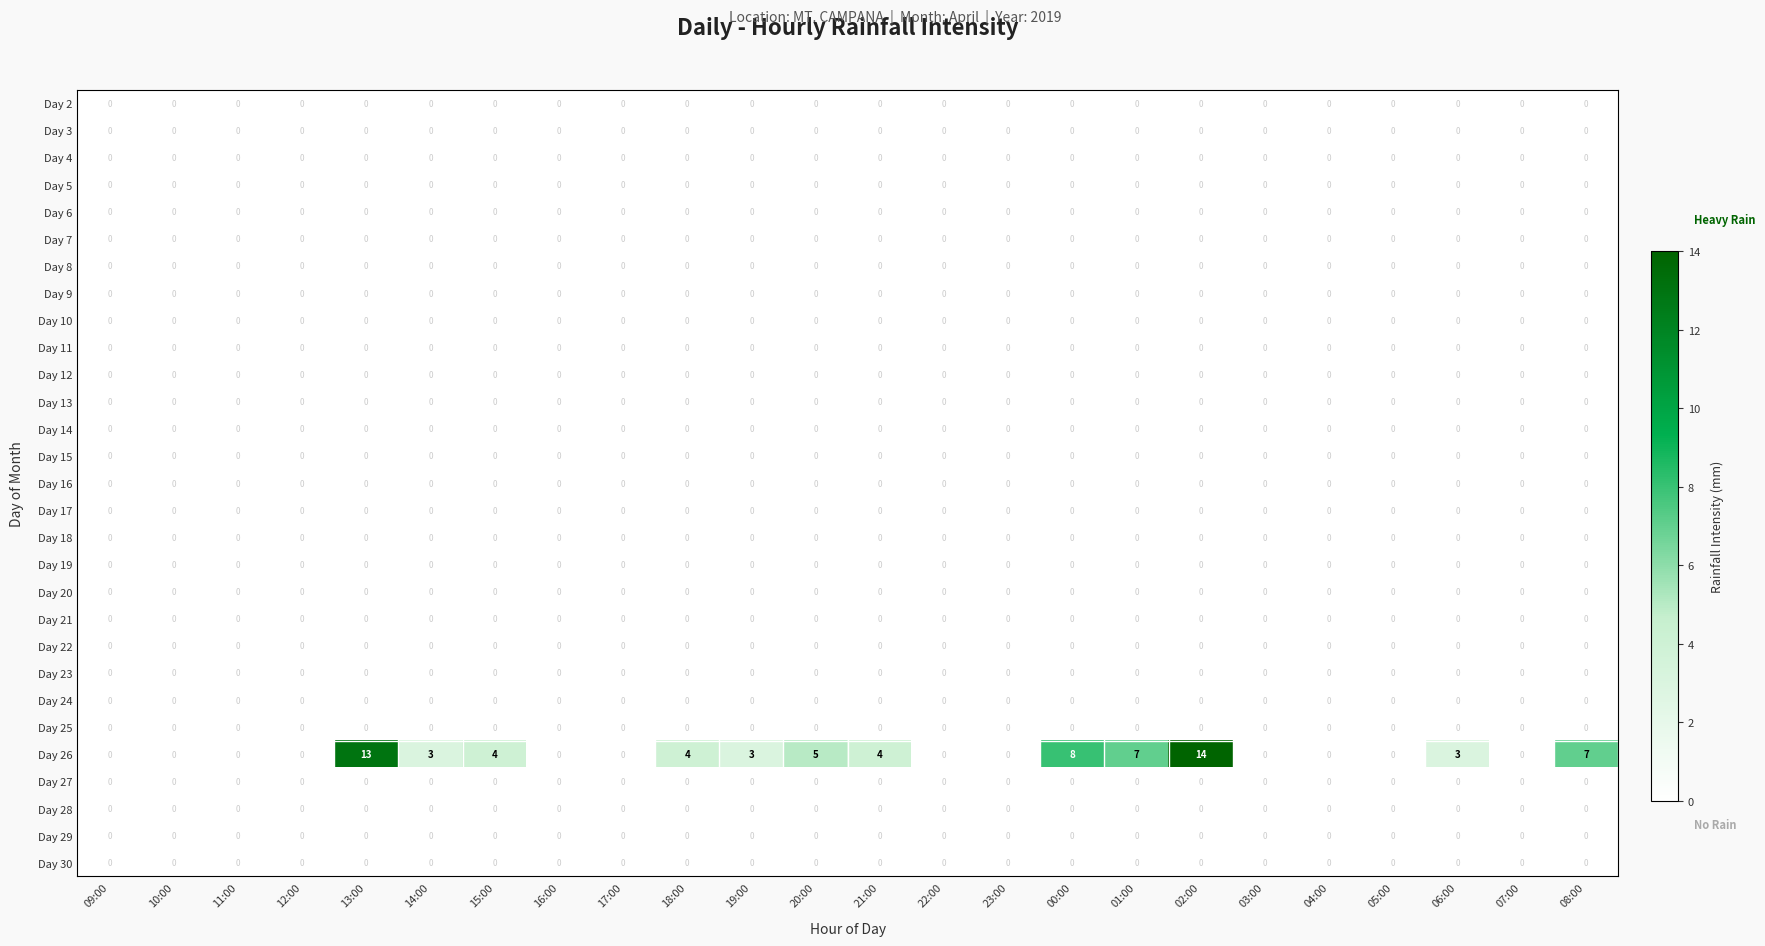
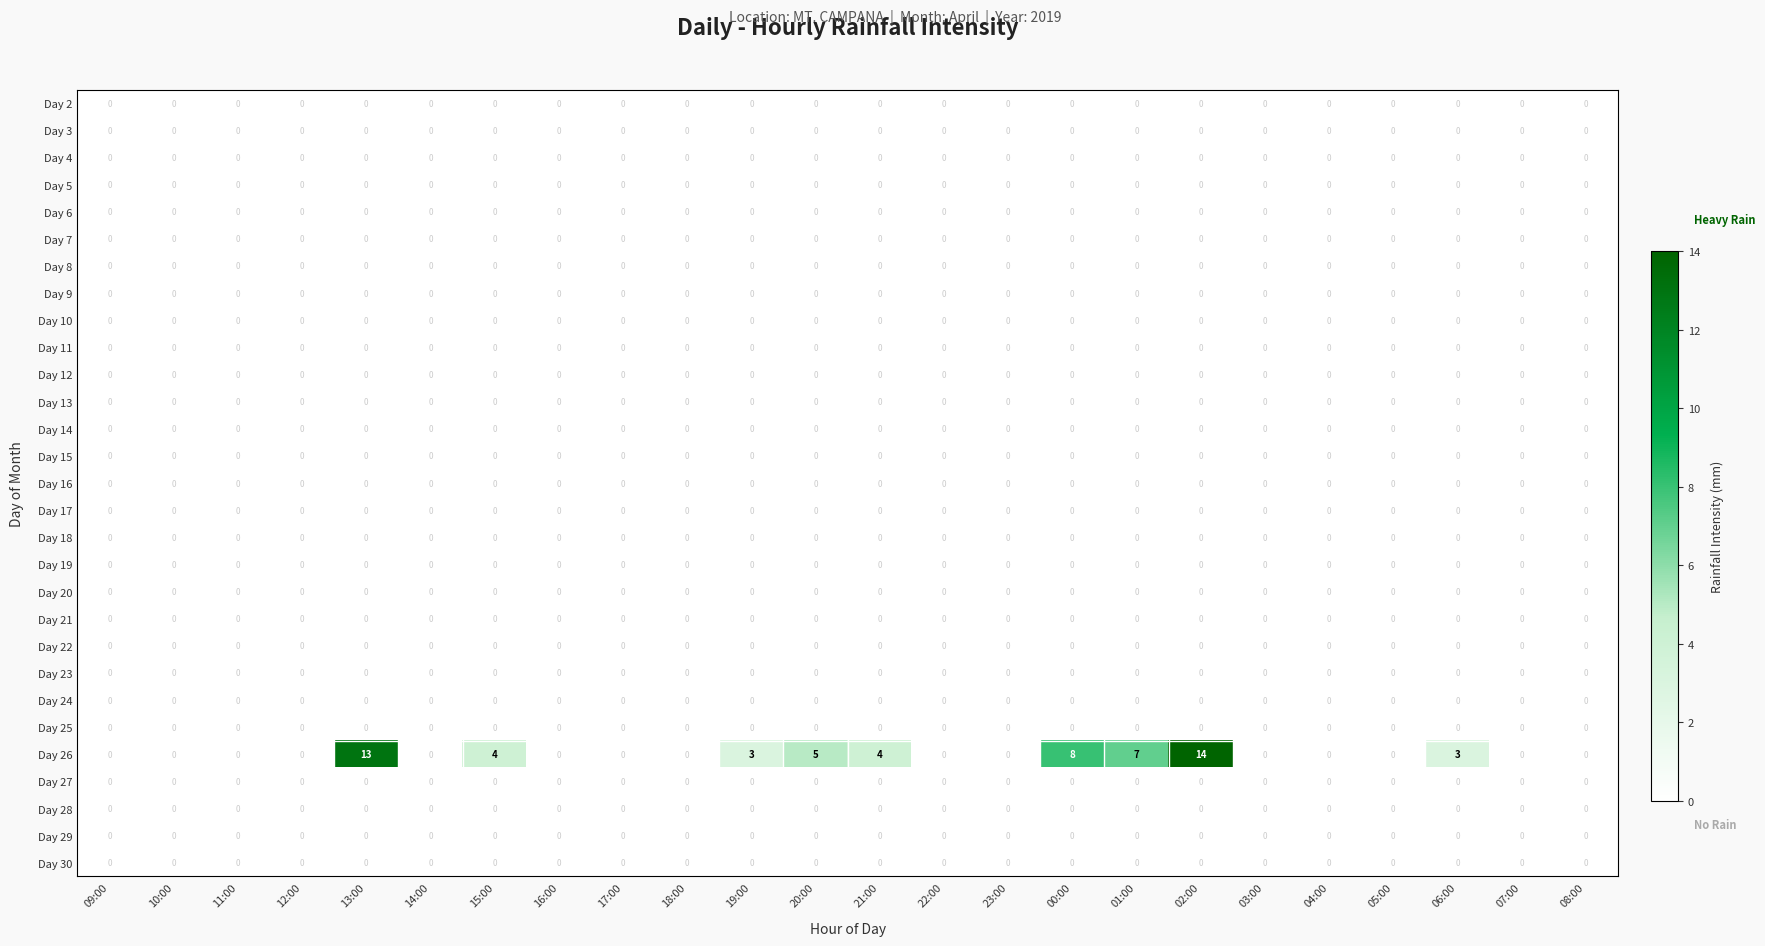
Day 26, 14:00: 3 -> 0
Day 26, 18:00: 4 -> 0
Day 26, 08:00: 7 -> 0
